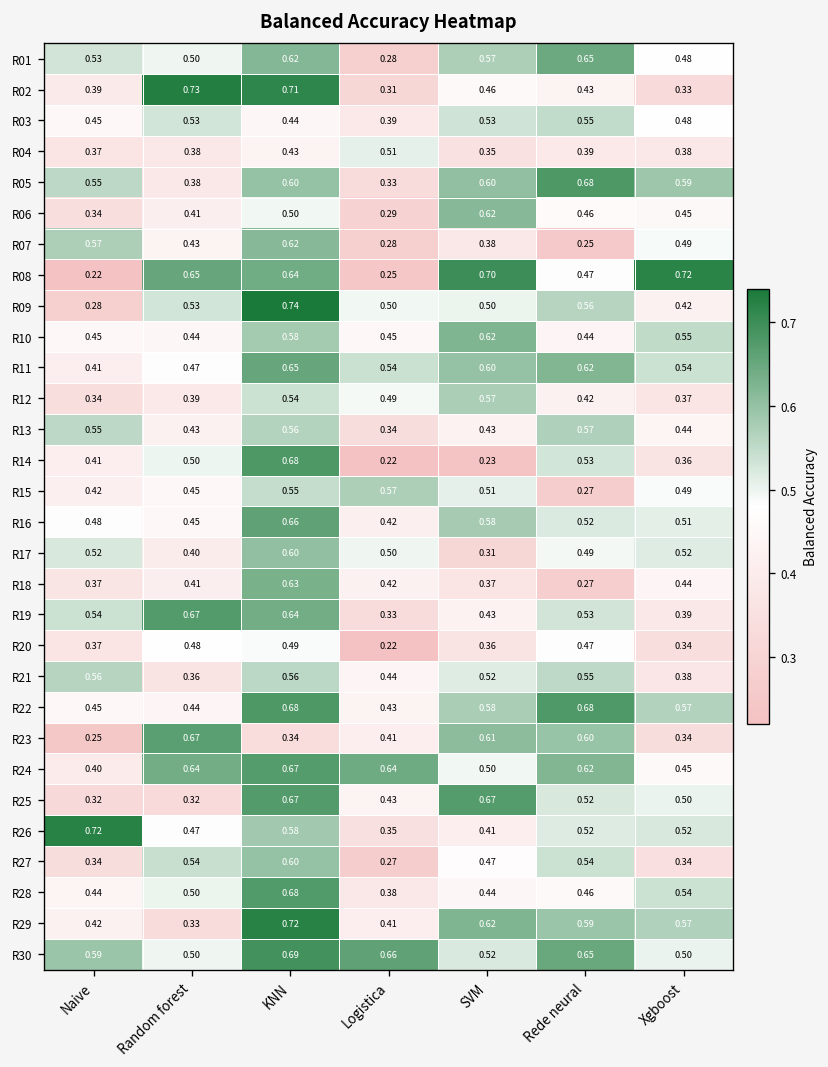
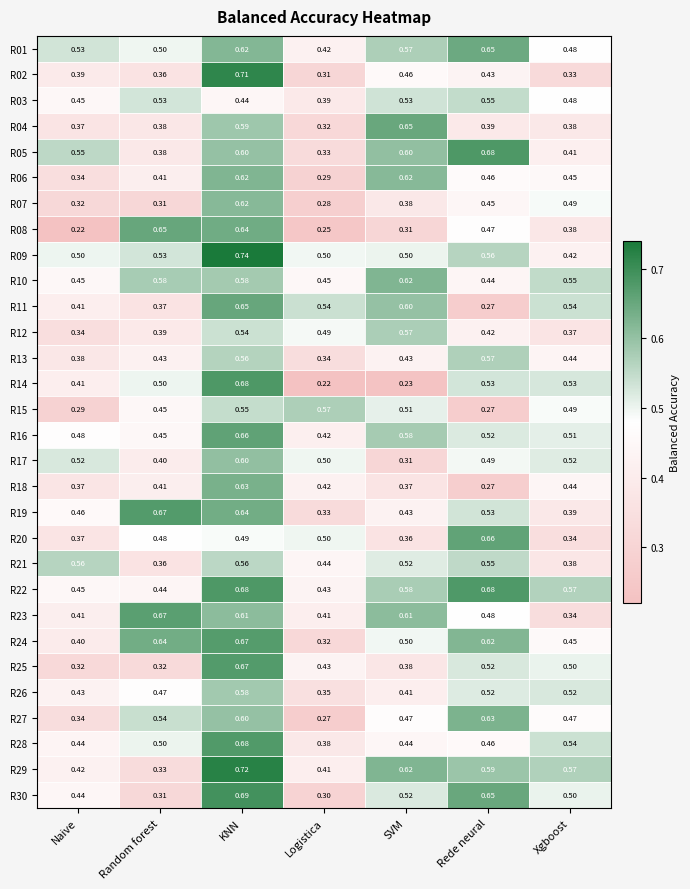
R01, Logistica: 0.28 -> 0.42
R02, Random forest: 0.73 -> 0.36
R04, KNN: 0.43 -> 0.59
R04, Logistica: 0.51 -> 0.32
R04, SVM: 0.35 -> 0.65
R05, Xgboost: 0.59 -> 0.41
R06, KNN: 0.50 -> 0.62
R07, Naive: 0.57 -> 0.32
R07, Random forest: 0.43 -> 0.31
R07, Rede neural: 0.25 -> 0.45
R08, SVM: 0.70 -> 0.31
R08, Xgboost: 0.72 -> 0.38
R09, Naive: 0.28 -> 0.50
R10, Random forest: 0.44 -> 0.58
R11, Random forest: 0.47 -> 0.37
R11, Rede neural: 0.62 -> 0.27
R13, Naive: 0.55 -> 0.38
R14, Xgboost: 0.36 -> 0.53
R15, Naive: 0.42 -> 0.29
R19, Naive: 0.54 -> 0.46
R20, Logistica: 0.22 -> 0.50
R20, Rede neural: 0.47 -> 0.66
R23, Naive: 0.25 -> 0.41
R23, KNN: 0.34 -> 0.61
R23, Rede neural: 0.60 -> 0.48
R24, Logistica: 0.64 -> 0.32
R25, SVM: 0.67 -> 0.38
R26, Naive: 0.72 -> 0.43
R27, Rede neural: 0.54 -> 0.63
R27, Xgboost: 0.34 -> 0.47
R30, Naive: 0.59 -> 0.44
R30, Random forest: 0.50 -> 0.31
R30, Logistica: 0.66 -> 0.30
